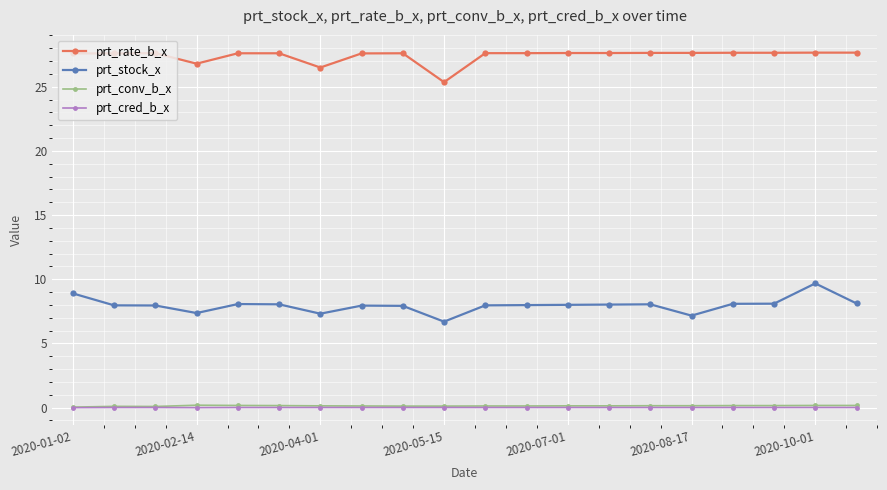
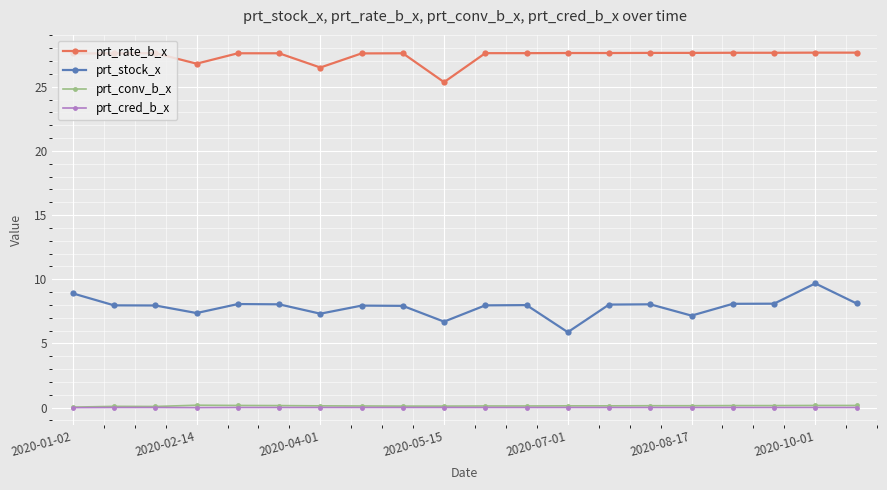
prt_stock_x, 2020-07-01: 8.0 -> 5.9
